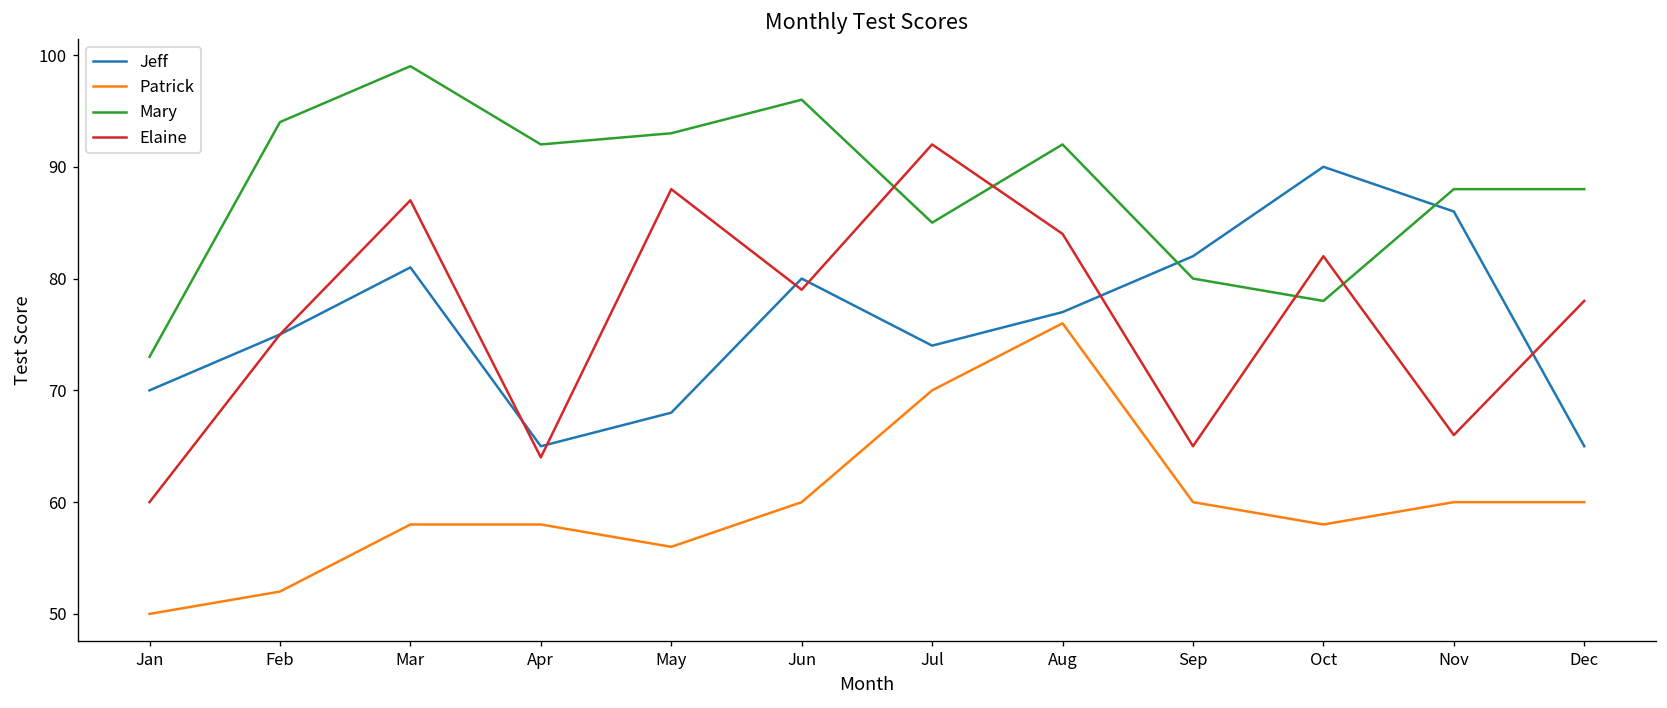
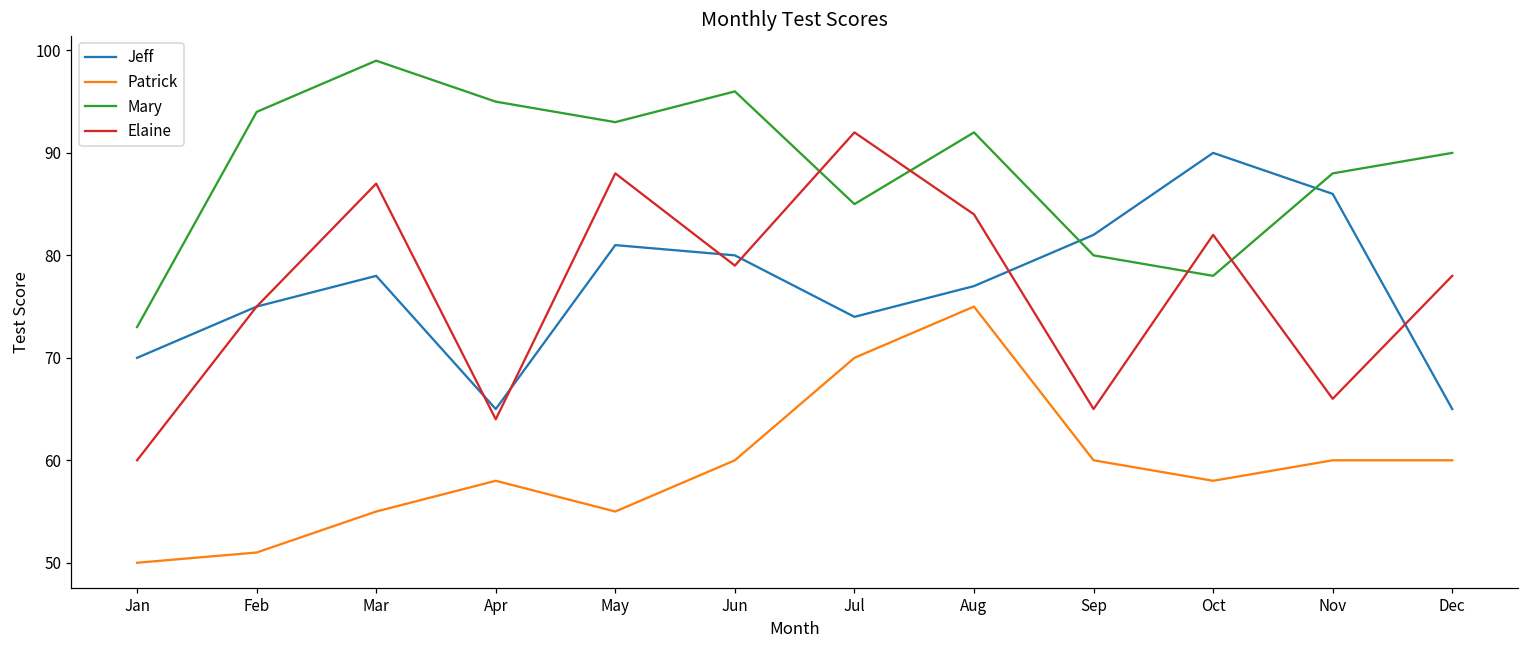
Patrick, Feb: 52 -> 51
Jeff, Mar: 81 -> 78
Patrick, Mar: 58 -> 55
Mary, Apr: 92 -> 95
Jeff, May: 68 -> 81
Patrick, May: 56 -> 55
Patrick, Aug: 76 -> 75
Mary, Dec: 88 -> 90
